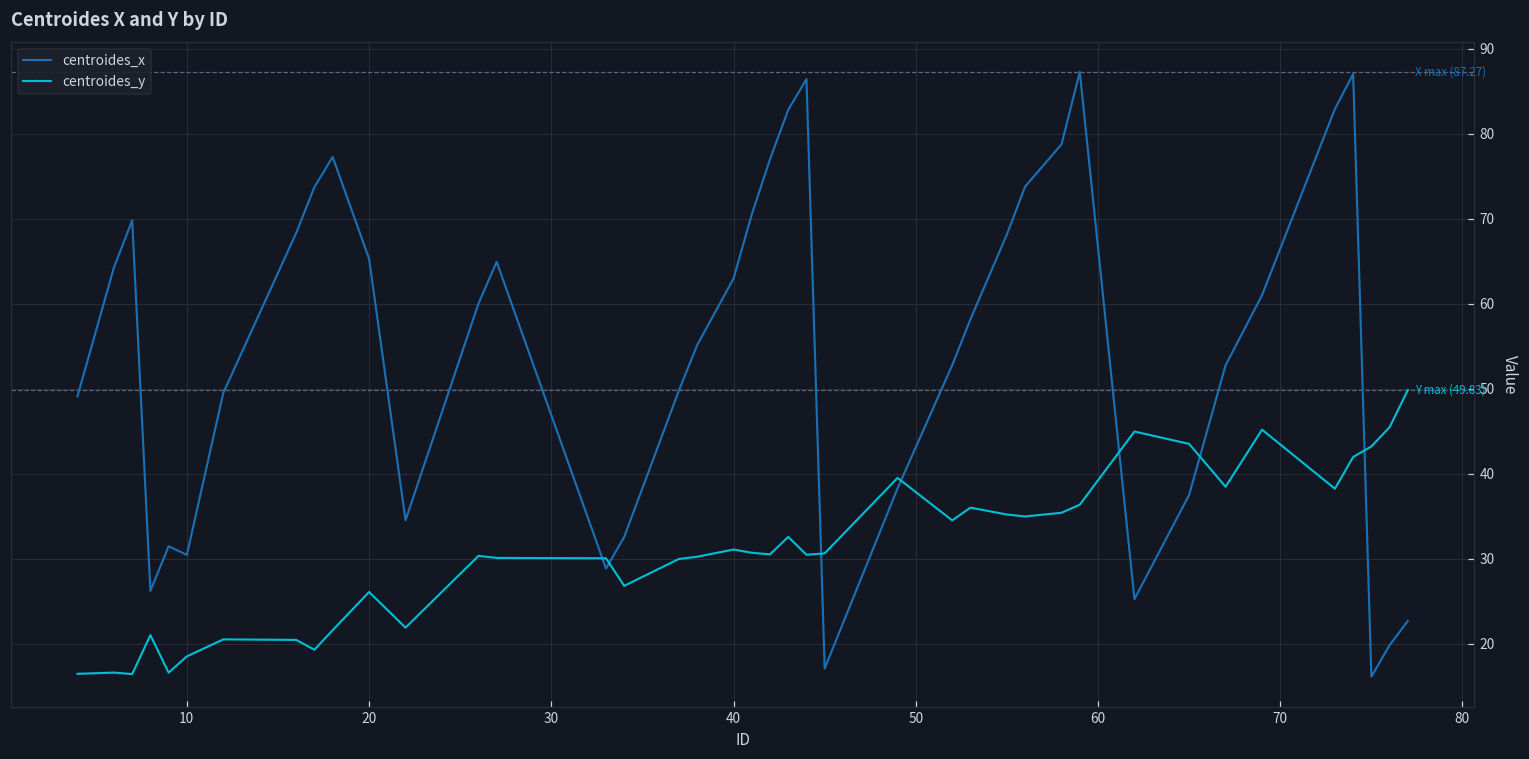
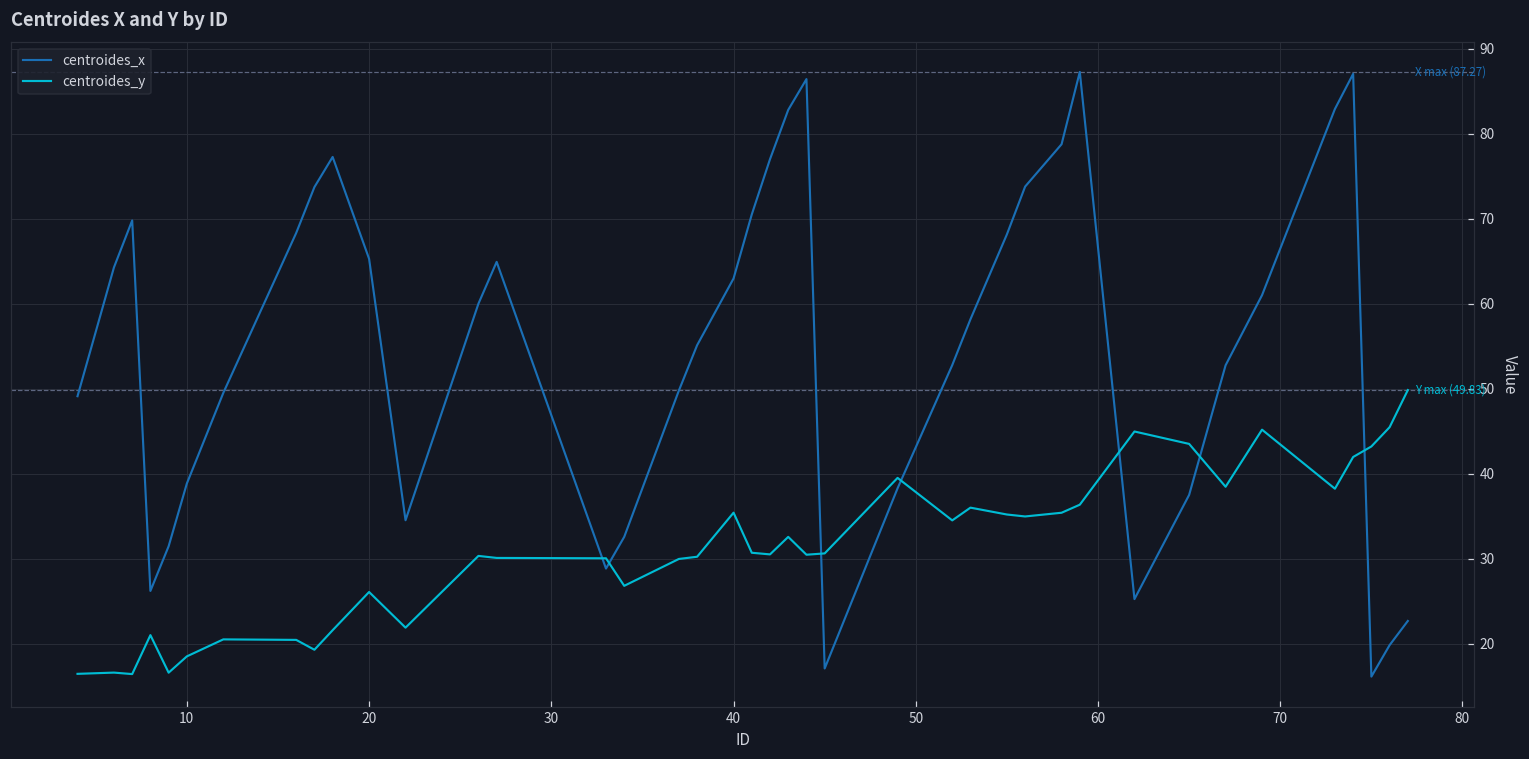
centroides_x, 10: 30 -> 39
centroides_y, 40: 31 -> 35
